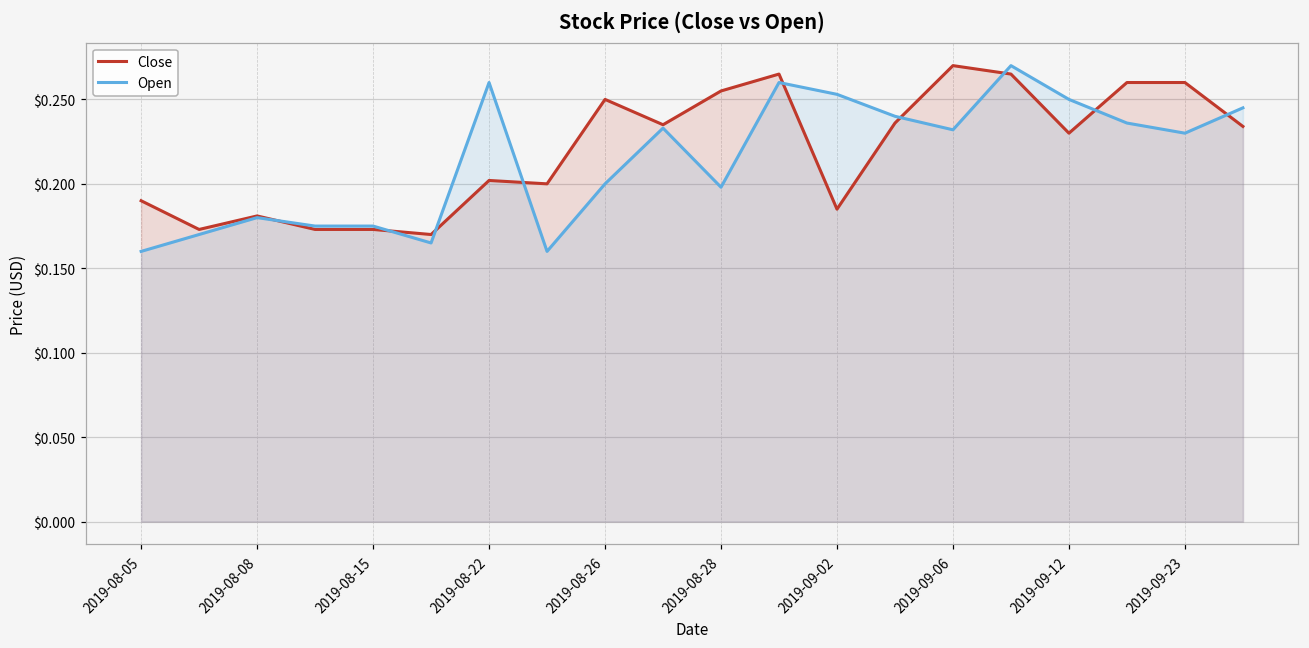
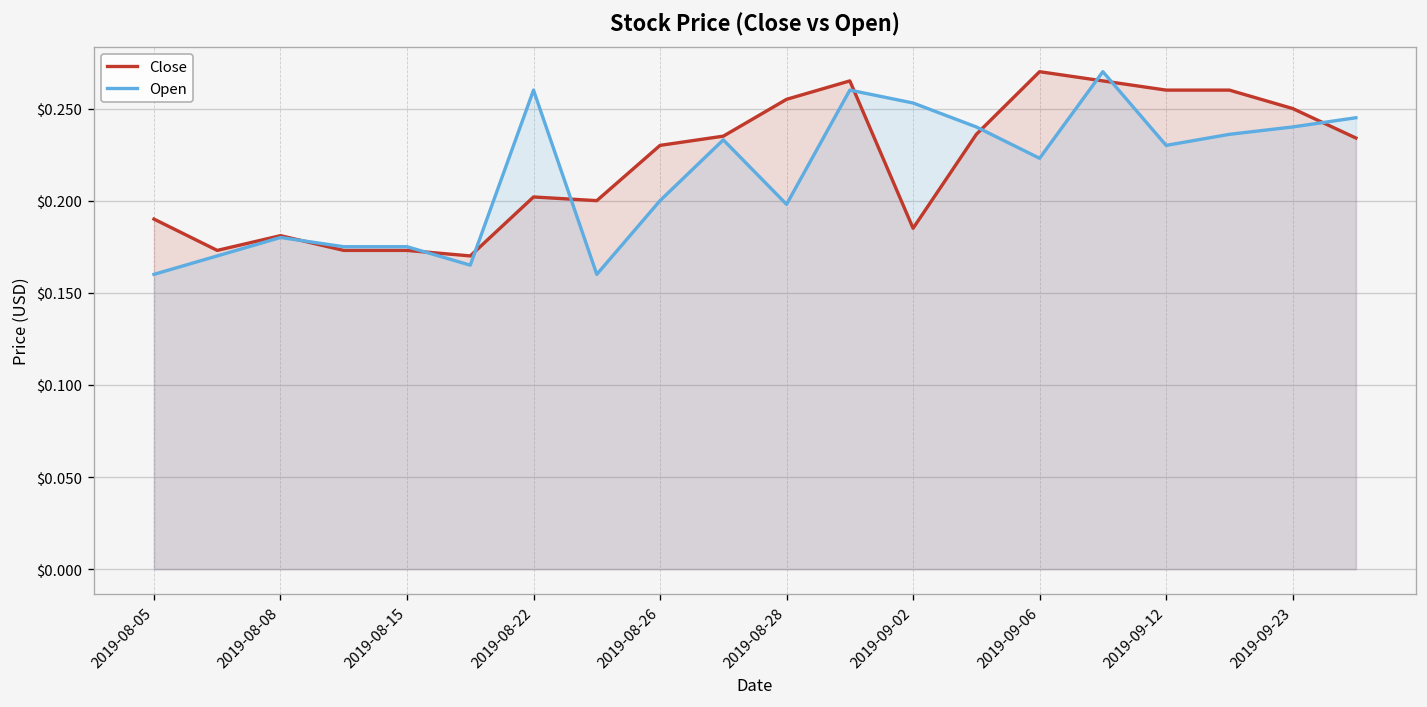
Close, 2019-08-26: $0.25 -> $0.23
Open, 2019-09-06: $0.232 -> $0.223
Close, 2019-09-12: $0.23 -> $0.26
Open, 2019-09-12: $0.25 -> $0.23
Close, 2019-09-23: $0.26 -> $0.25
Open, 2019-09-23: $0.23 -> $0.24
